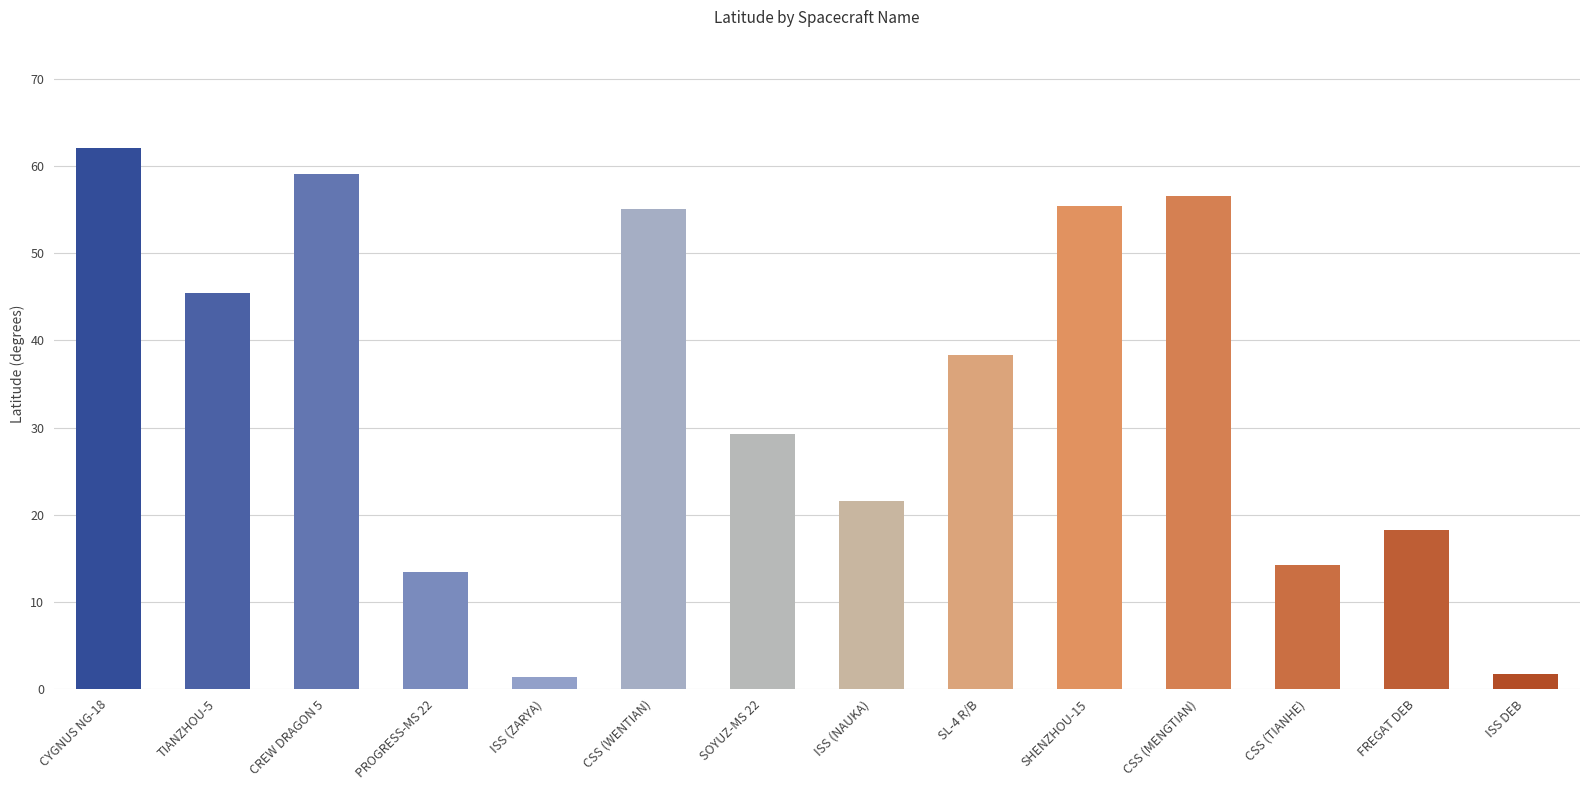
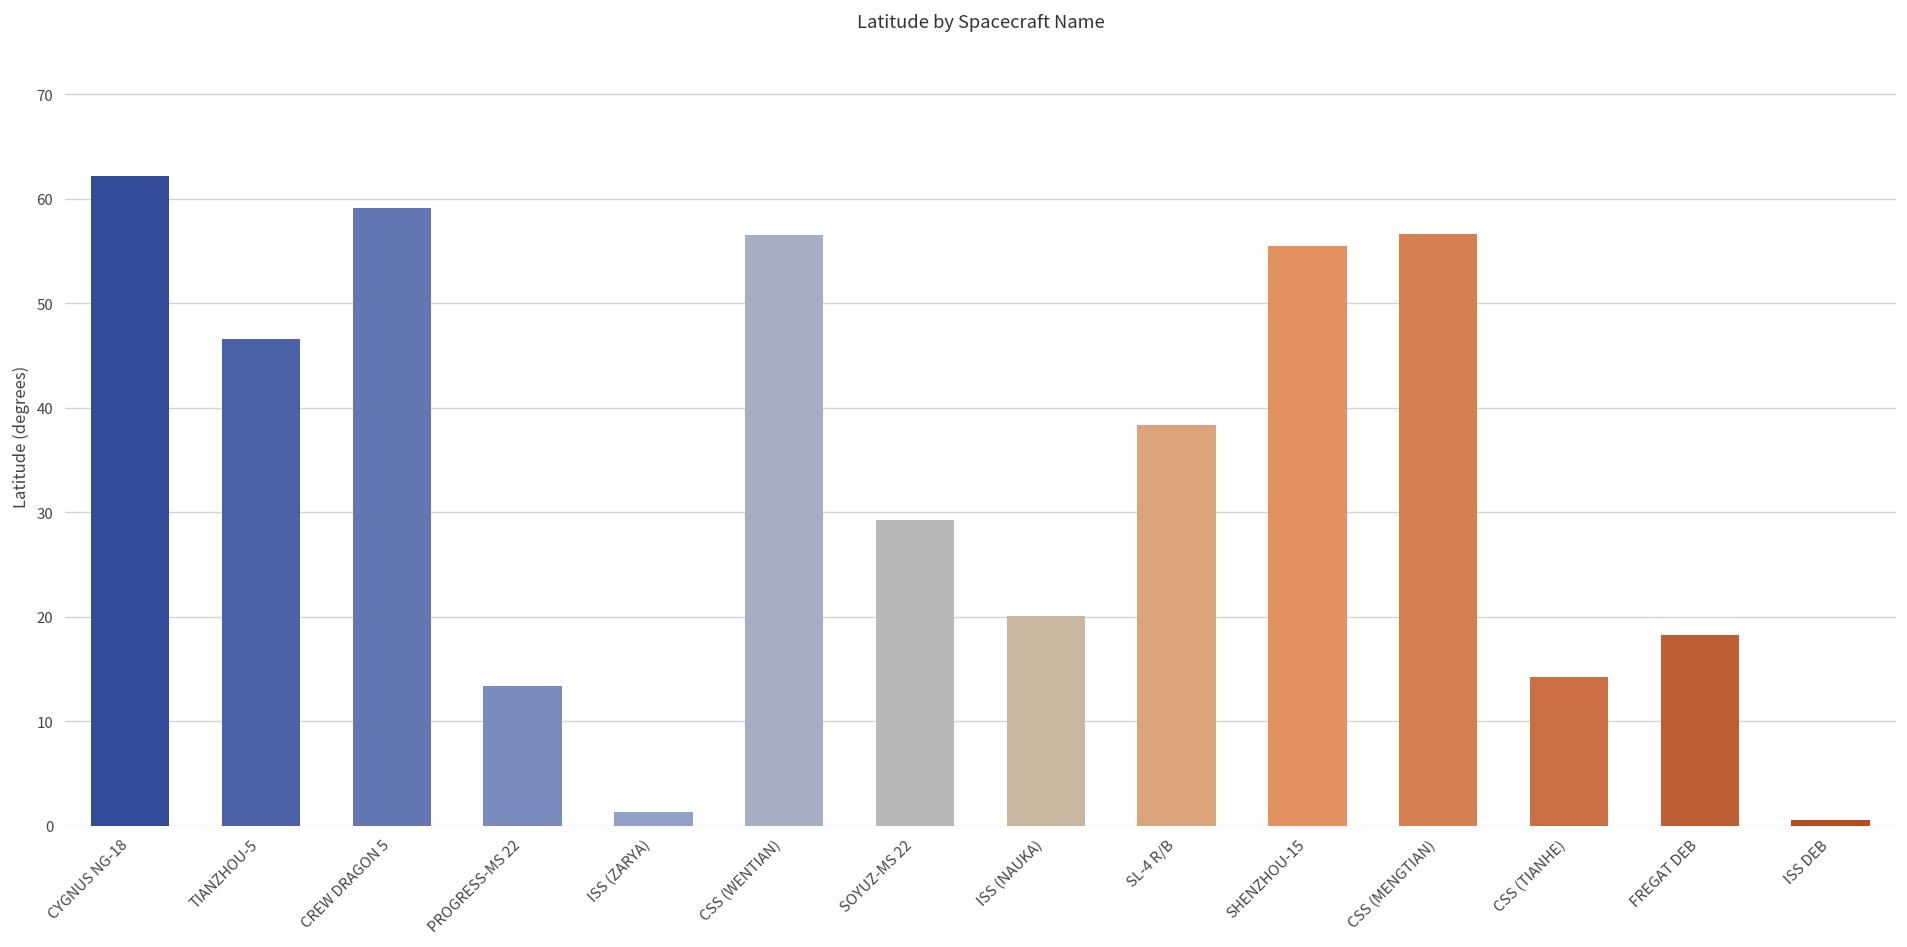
TIANZHOU-5: 45 -> 47
CSS (WENTIAN): 55 -> 57
ISS (NAUKA): 22 -> 20
ISS DEB: 2 -> 1
